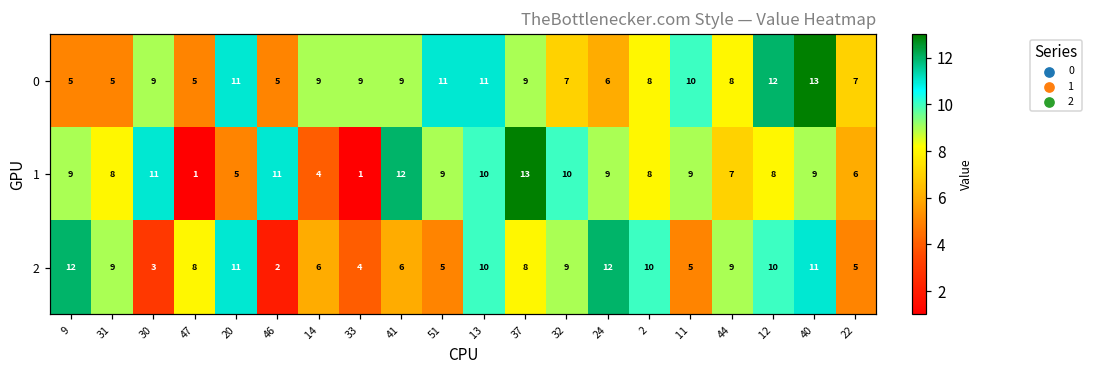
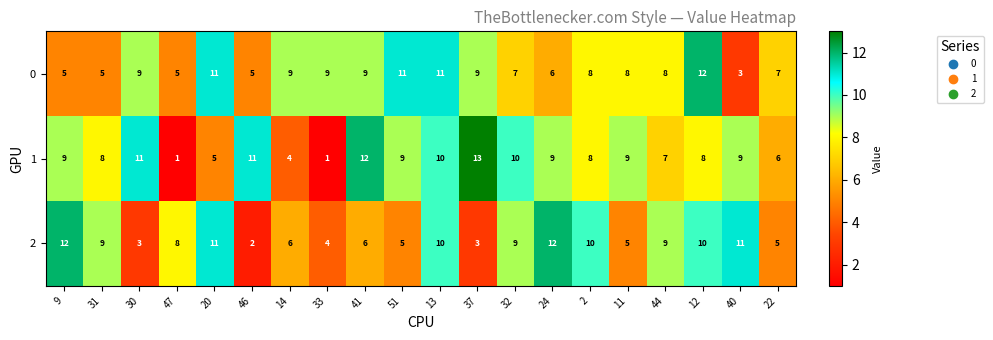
0, 11: 10 -> 8
0, 40: 13 -> 3
2, 37: 8 -> 3
